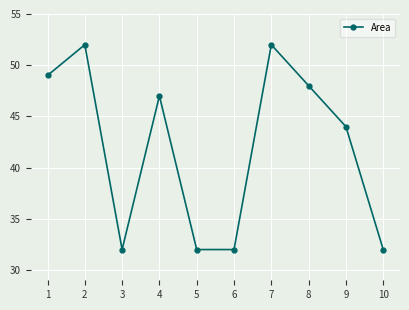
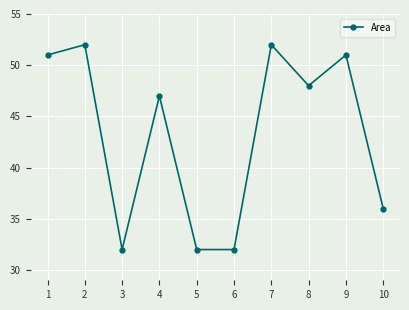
1: 49 -> 51
9: 44 -> 51
10: 32 -> 36
